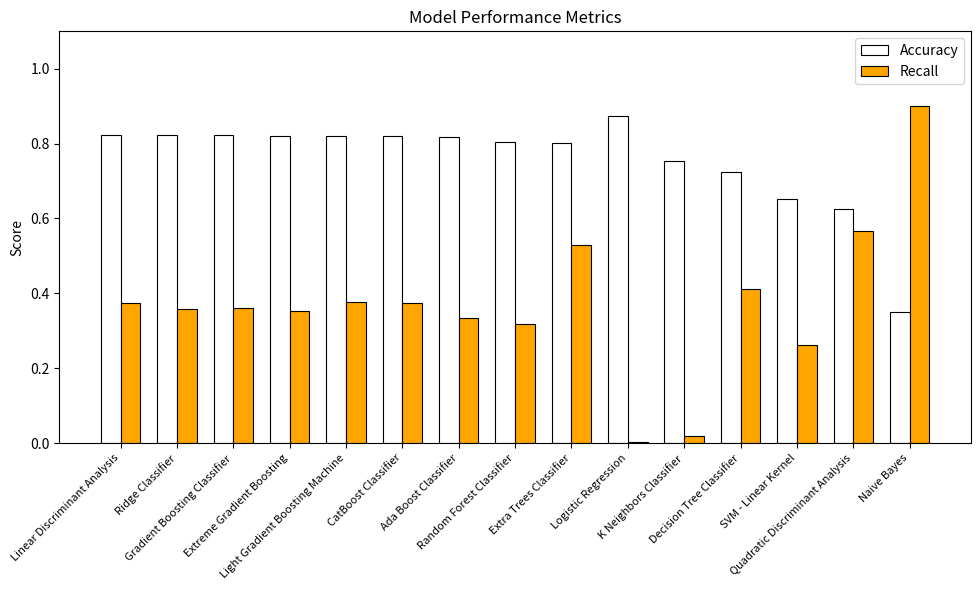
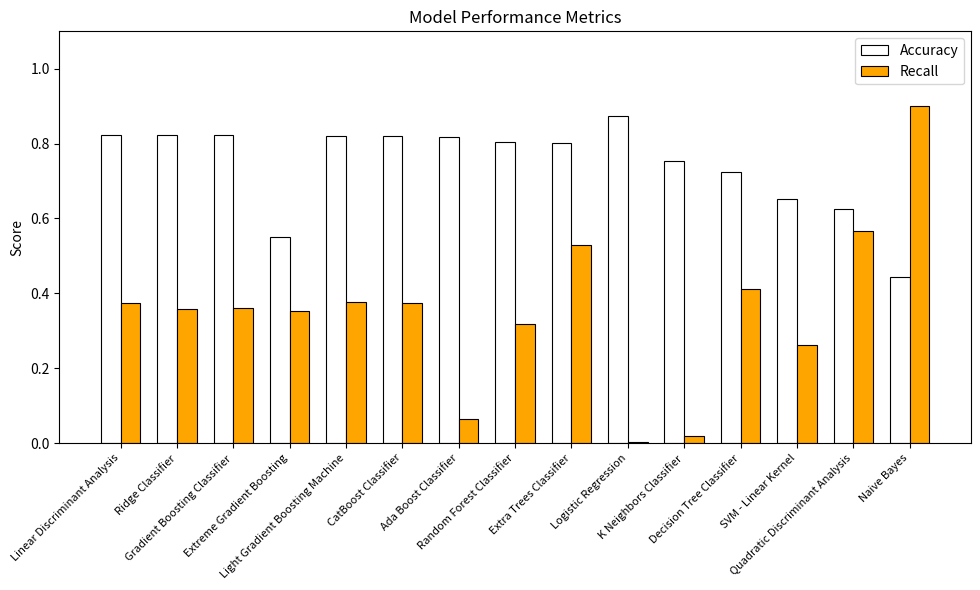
Accuracy, Extreme Gradient Boosting: 0.82 -> 0.55
Recall, Ada Boost Classifier: 0.34 -> 0.06
Accuracy, Naive Bayes: 0.35 -> 0.44
